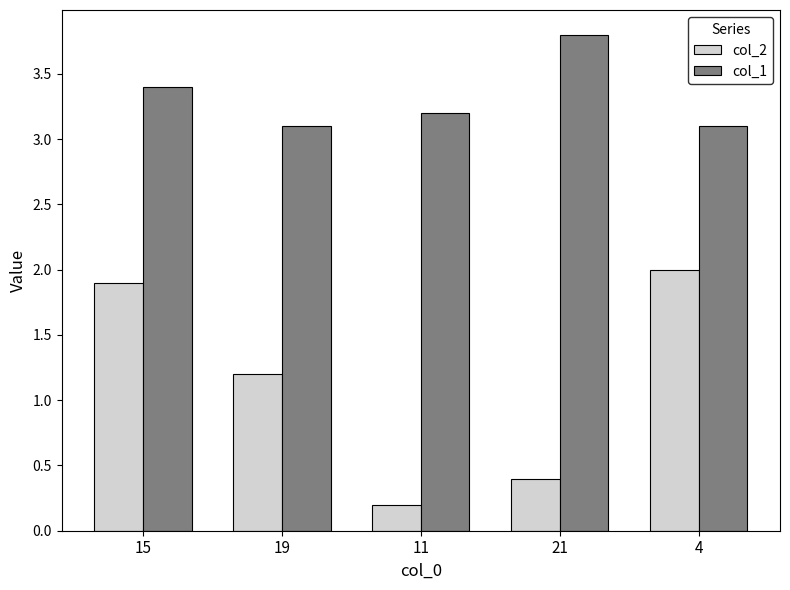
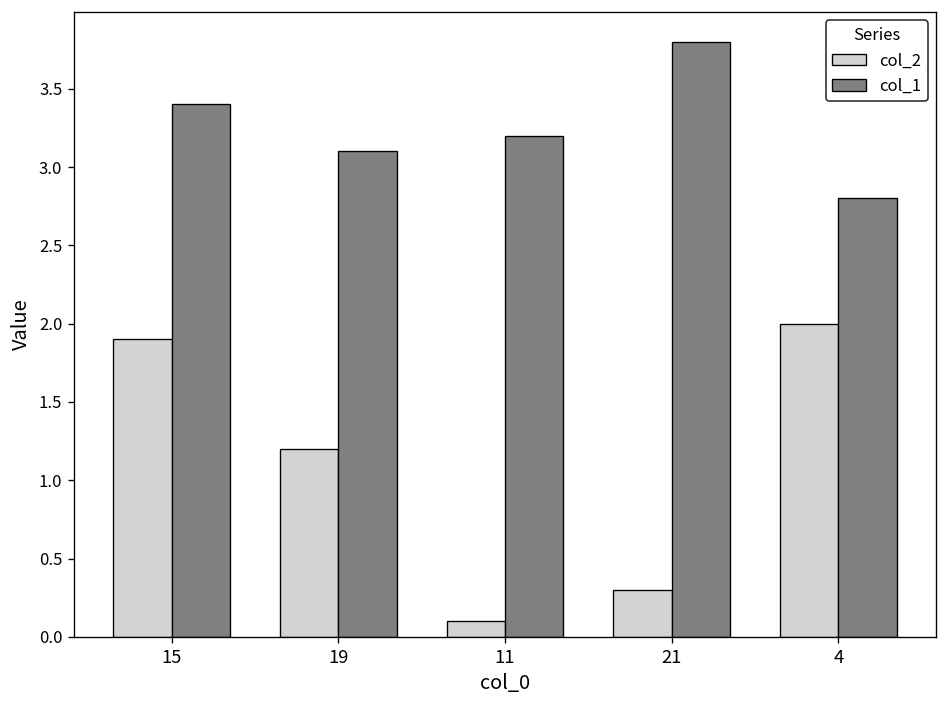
col_2, 11: 0.2 -> 0.1
col_2, 21: 0.4 -> 0.3
col_1, 4: 3.1 -> 2.8
